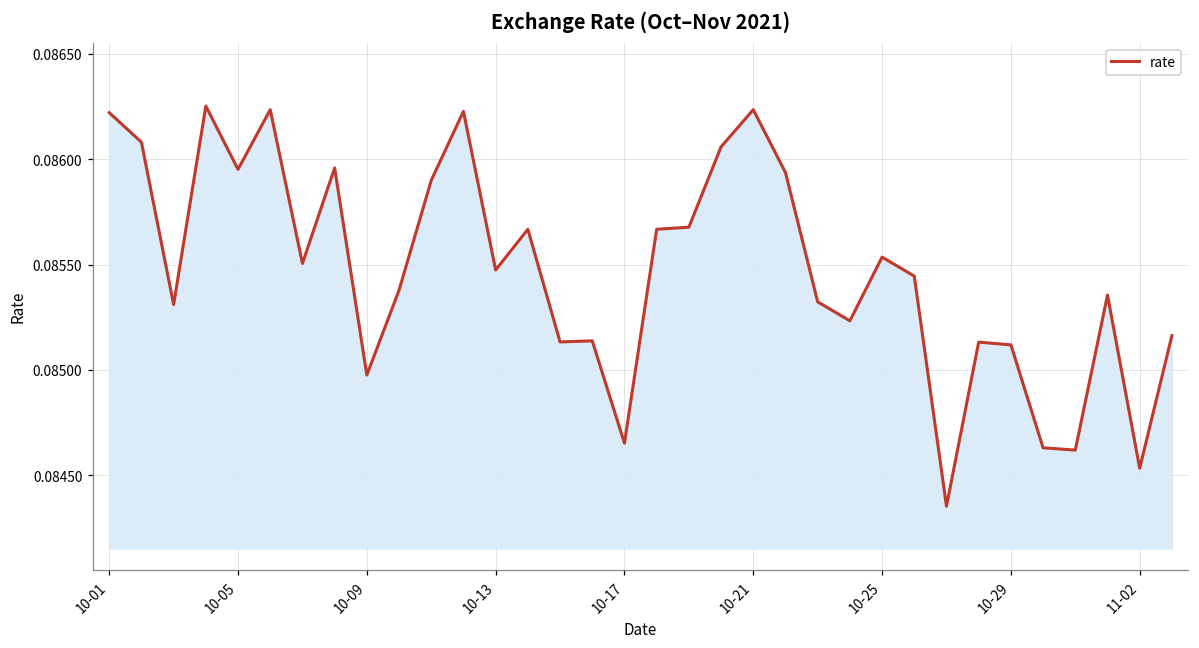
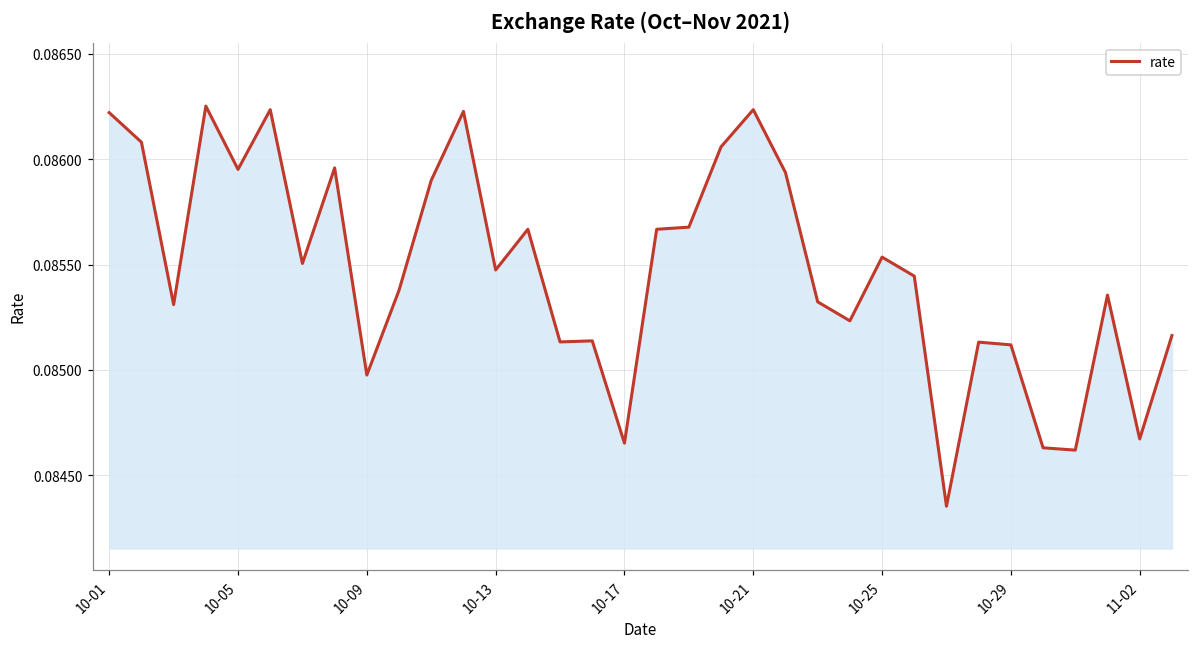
11-02: 0.08453 -> 0.08467
